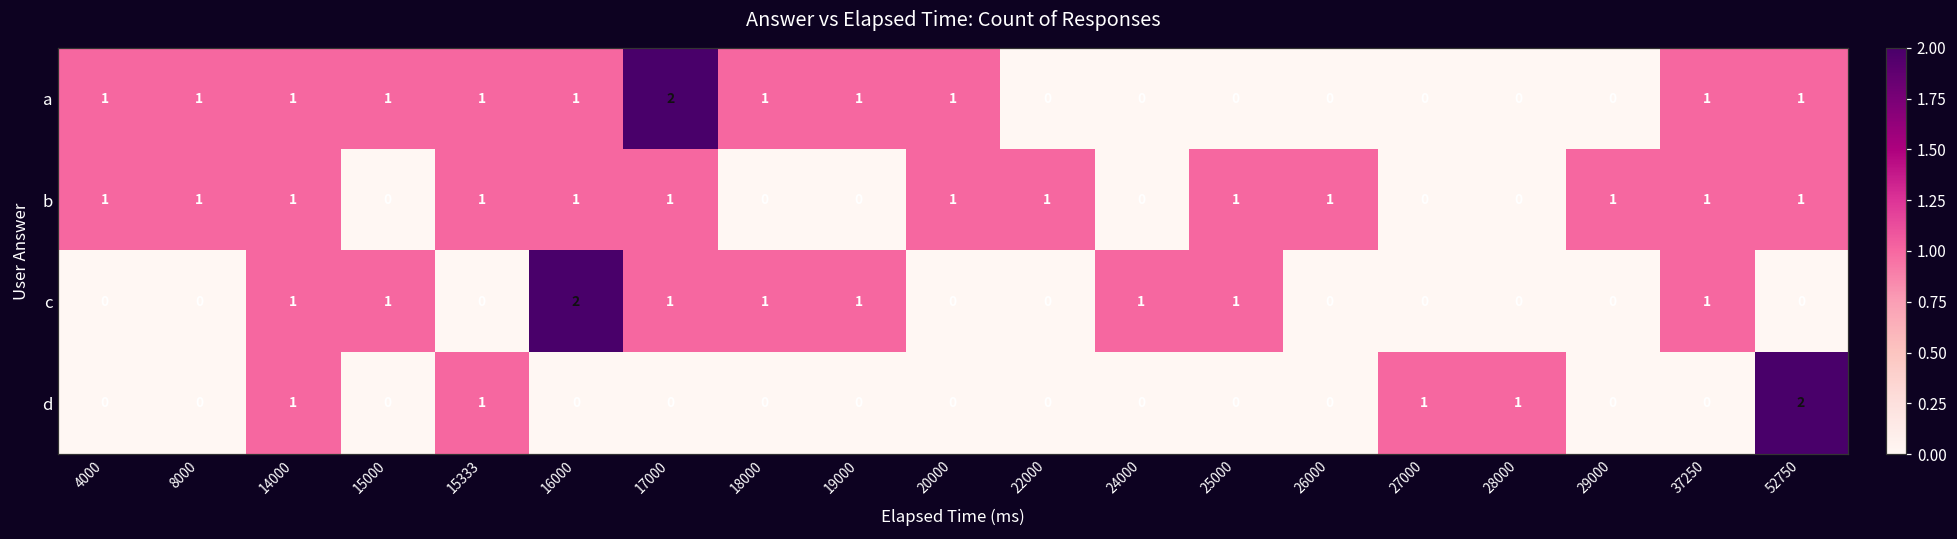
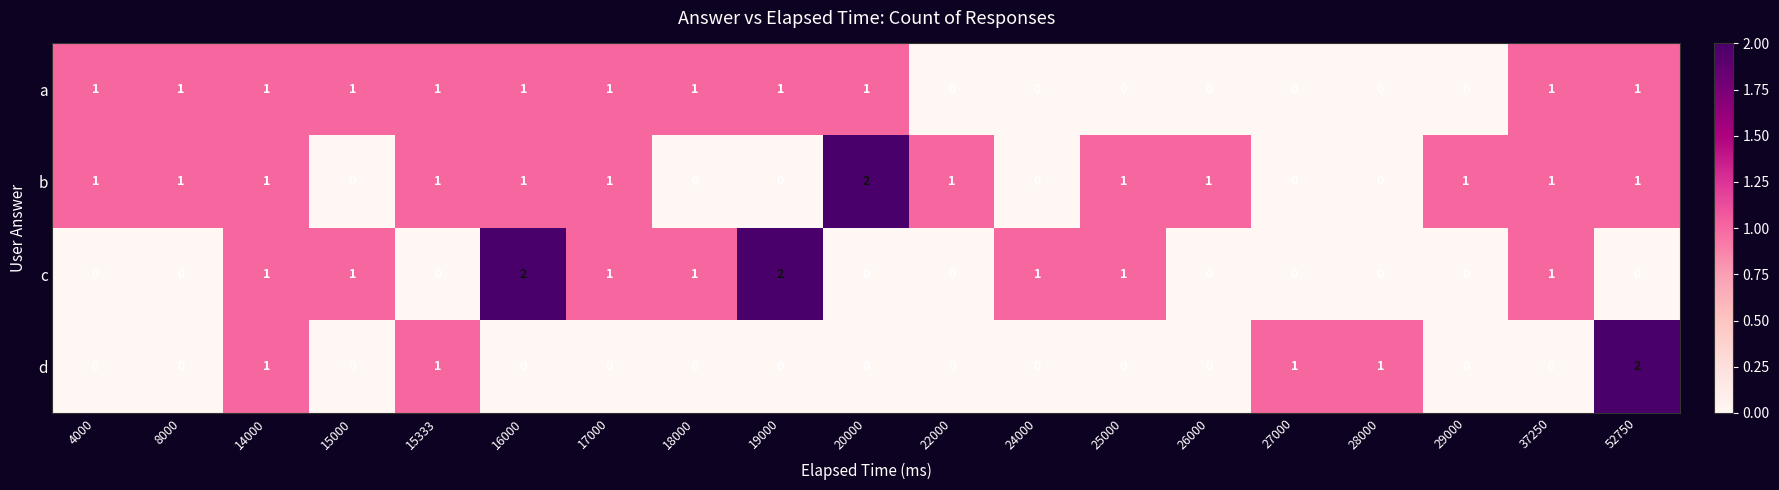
a, 17000: 2 -> 1
b, 20000: 1 -> 2
c, 19000: 1 -> 2
